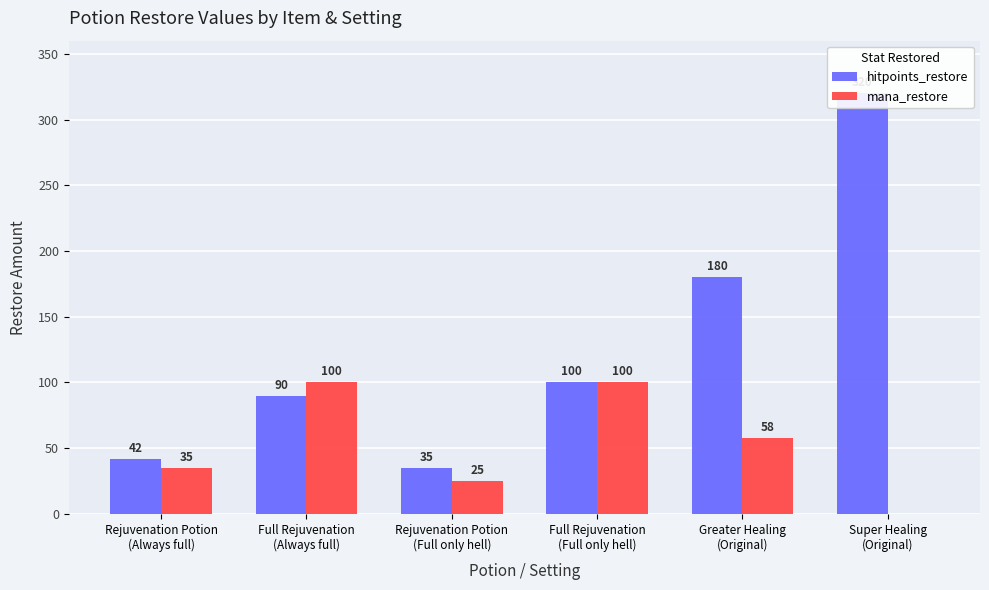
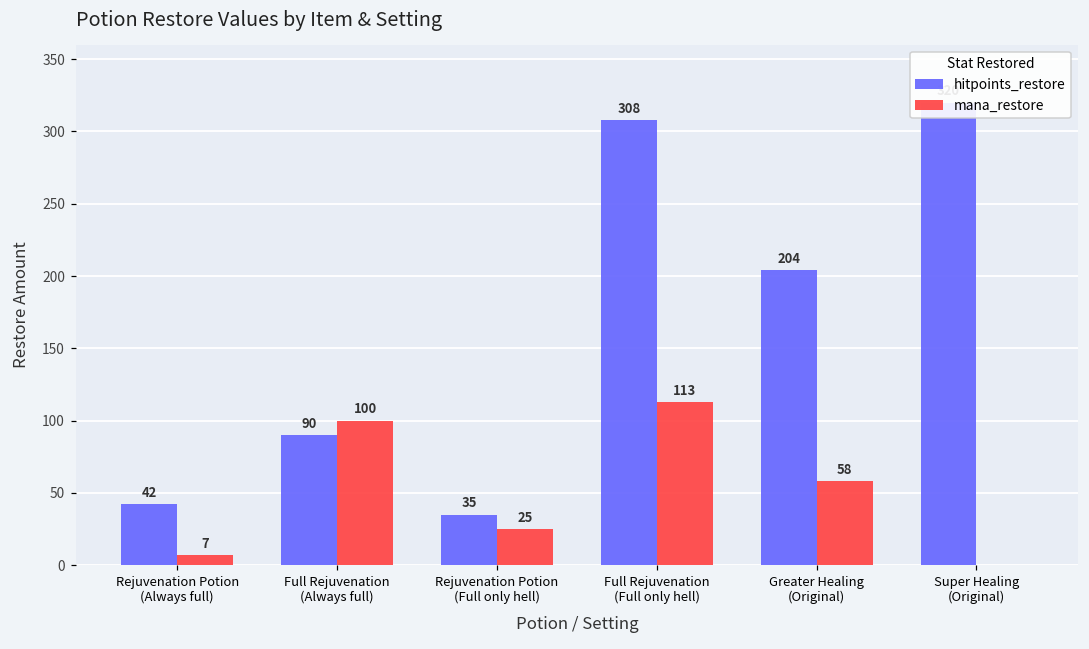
mana_restore, Rejuvenation Potion (Always full): 35 -> 7
hitpoints_restore, Full Rejuvenation (Full only hell): 100 -> 308
mana_restore, Full Rejuvenation (Full only hell): 100 -> 113
hitpoints_restore, Greater Healing (Original): 180 -> 204
